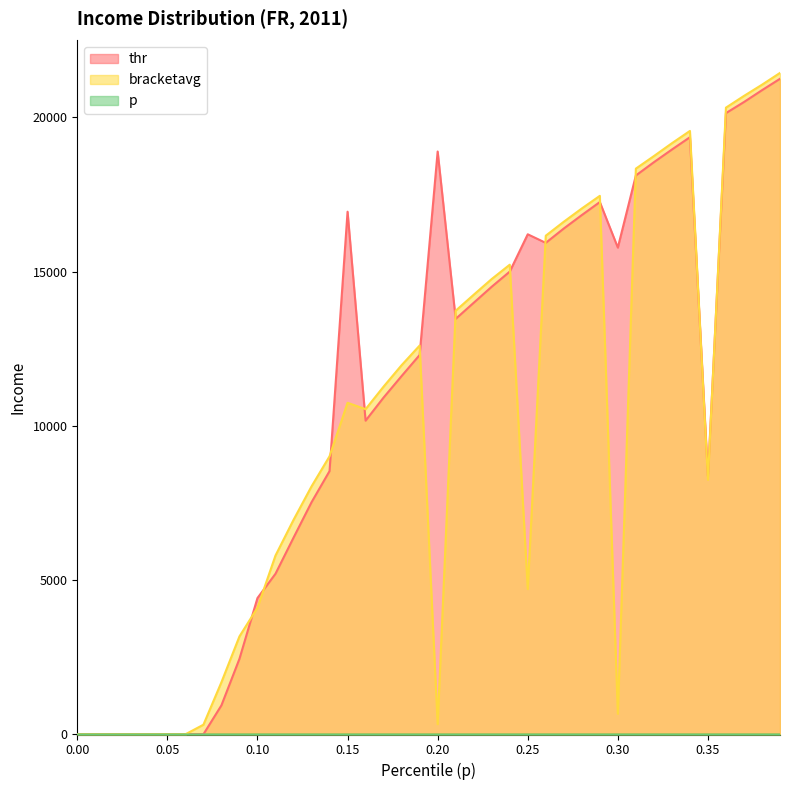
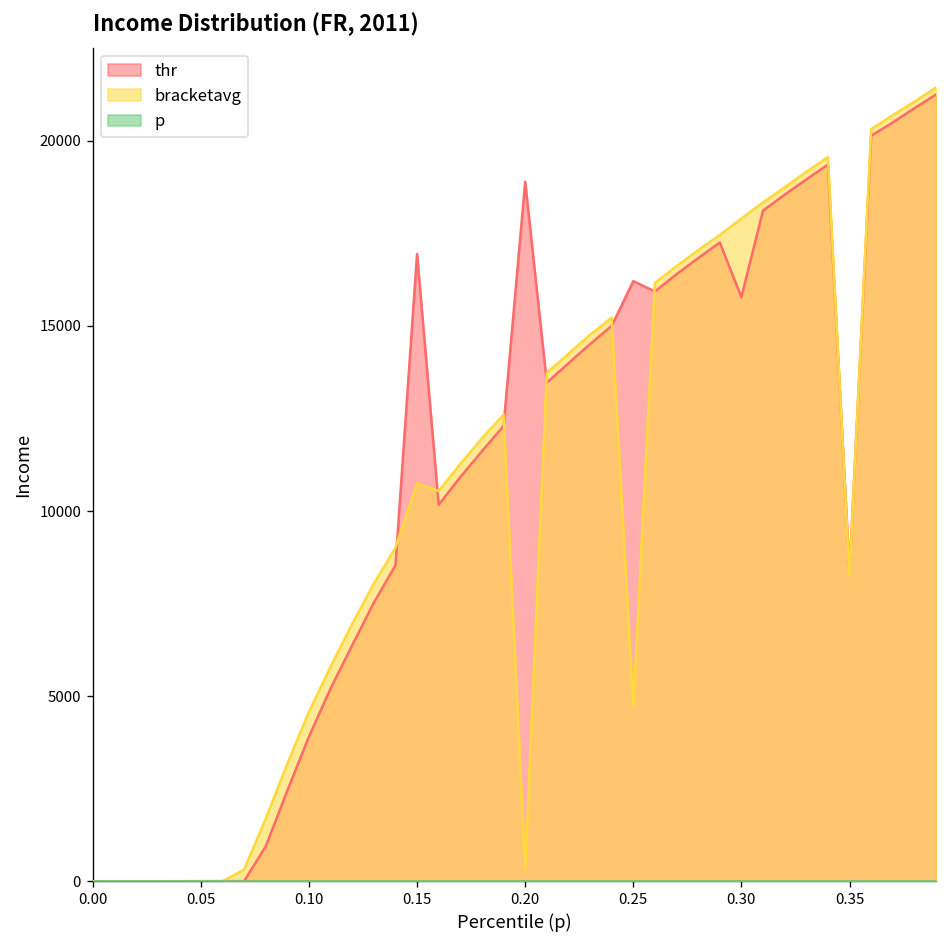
thr, 0.10: 4400 -> 3900
bracketavg, 0.10: 4100 -> 4600
bracketavg, 0.30: 700 -> 17900
